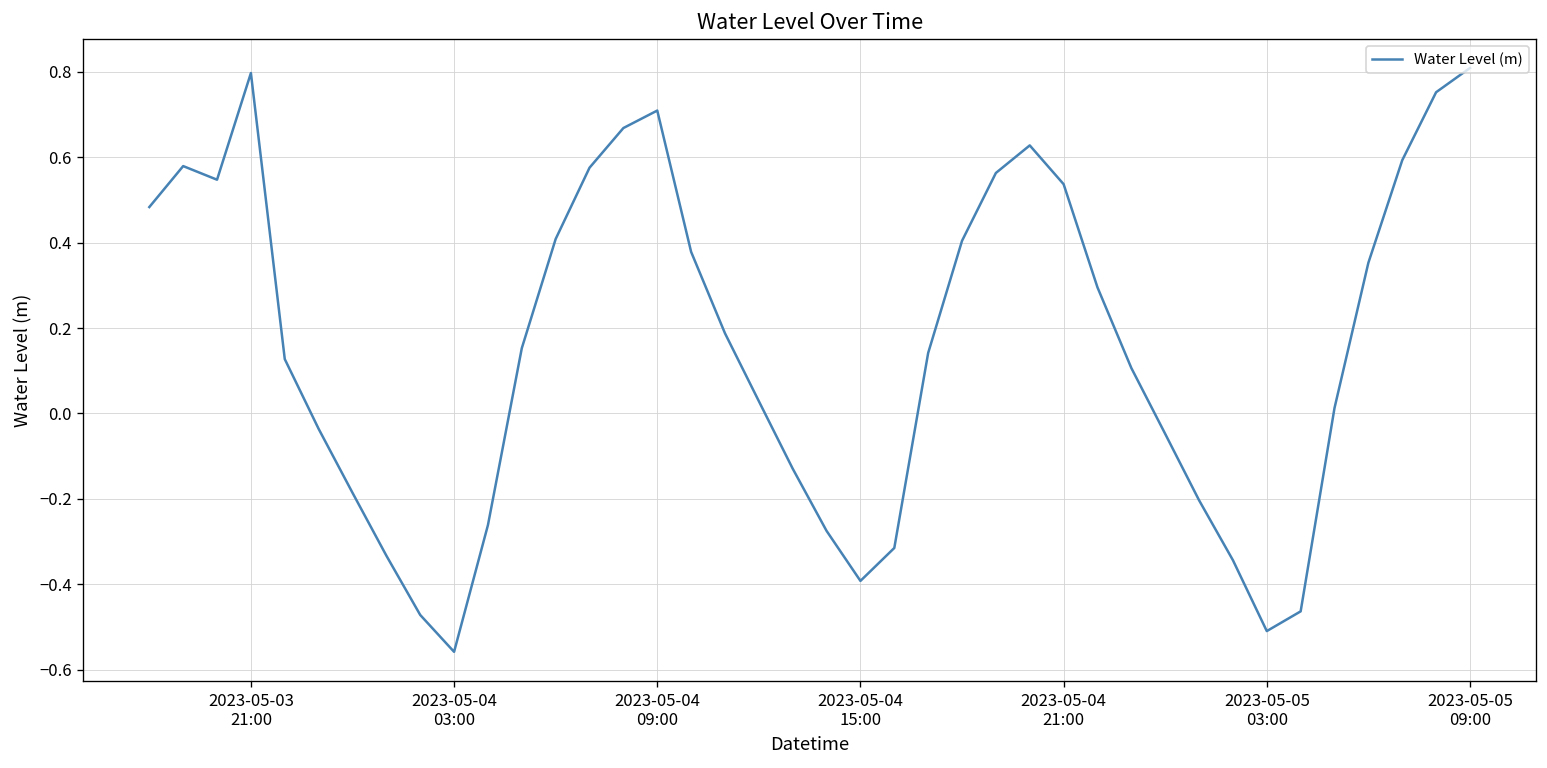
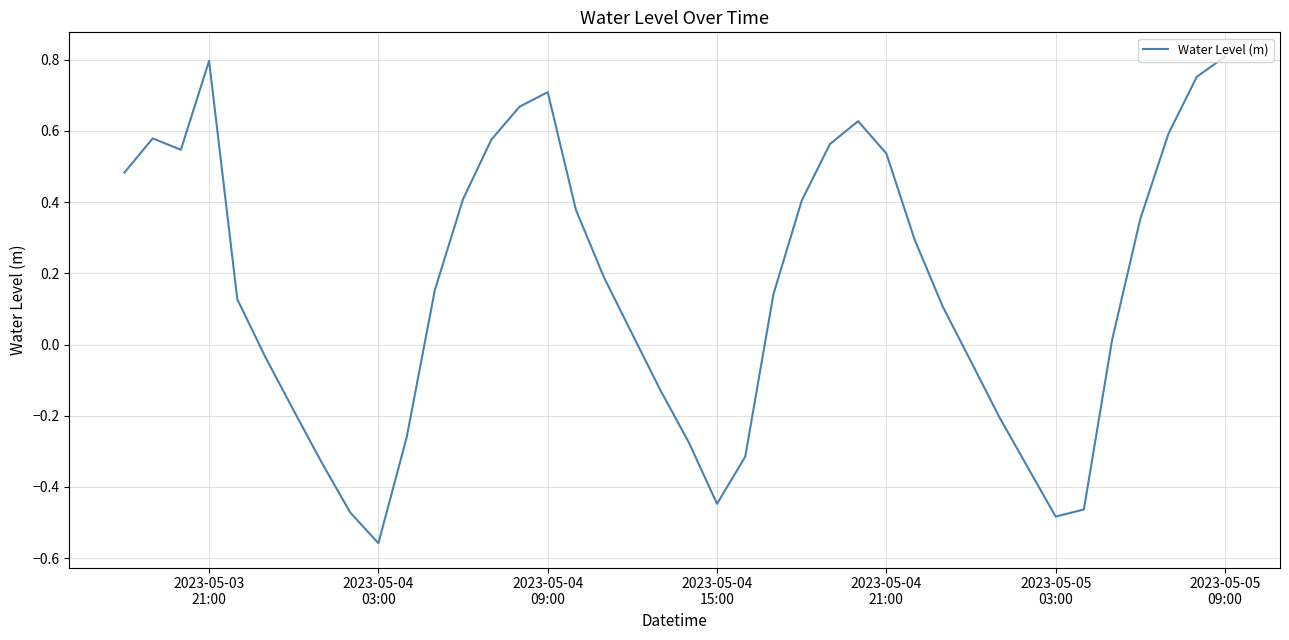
2023-05-04 15:00: -0.39 -> -0.45
2023-05-05 03:00: -0.51 -> -0.48
